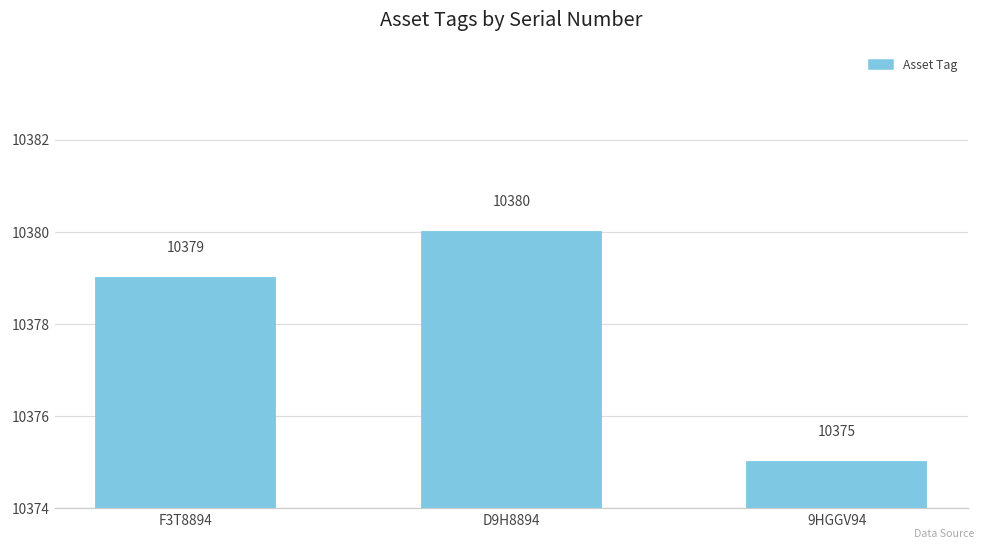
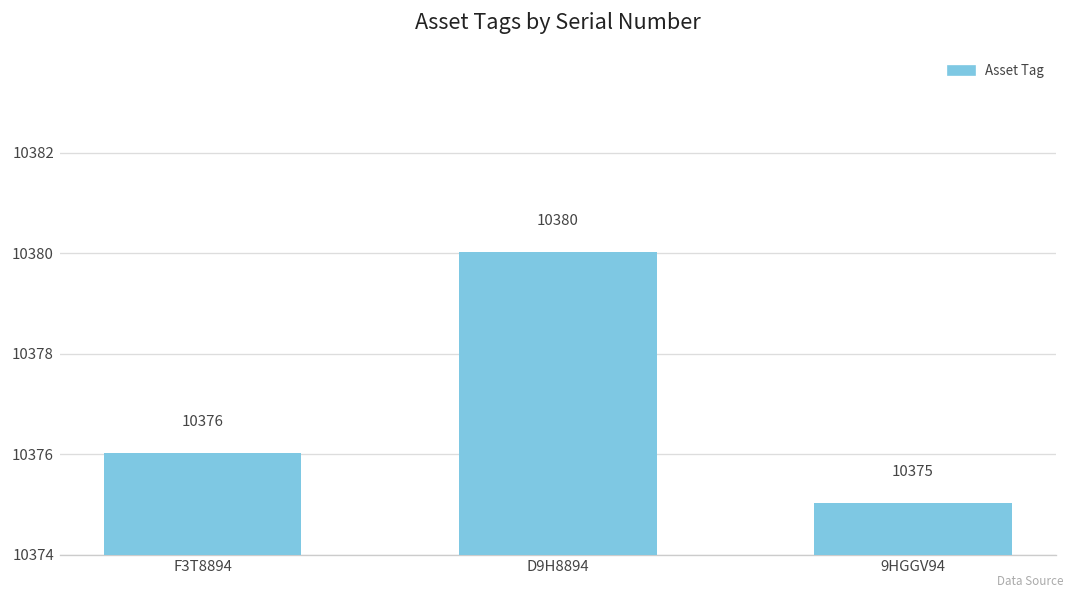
F3T8894: 10379 -> 10376
